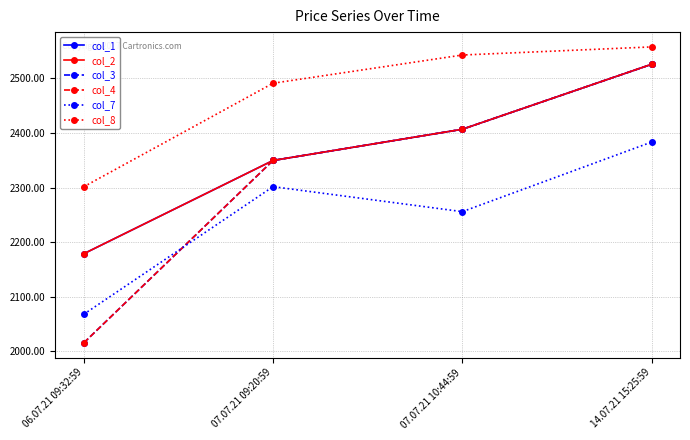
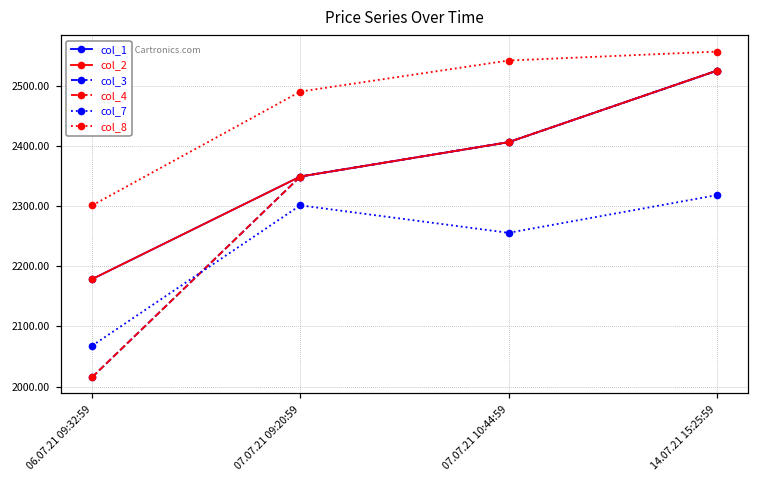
col_7, 14.07.21 15:25:59: 2380 -> 2320
